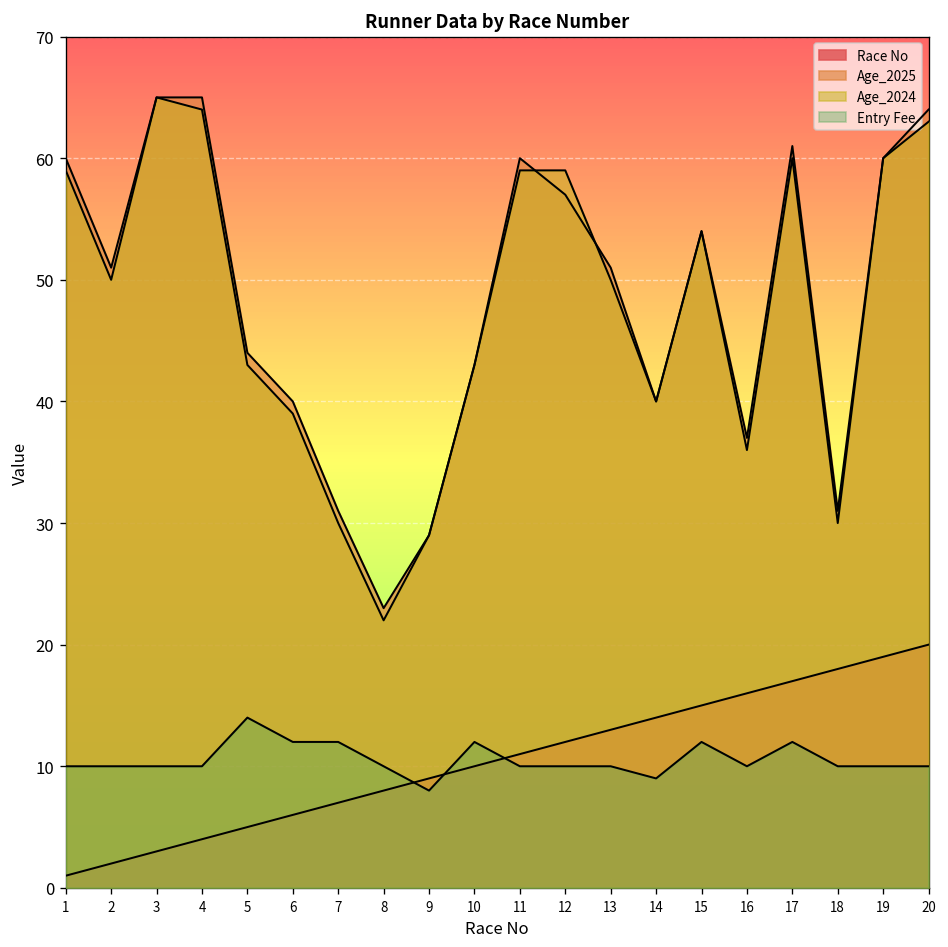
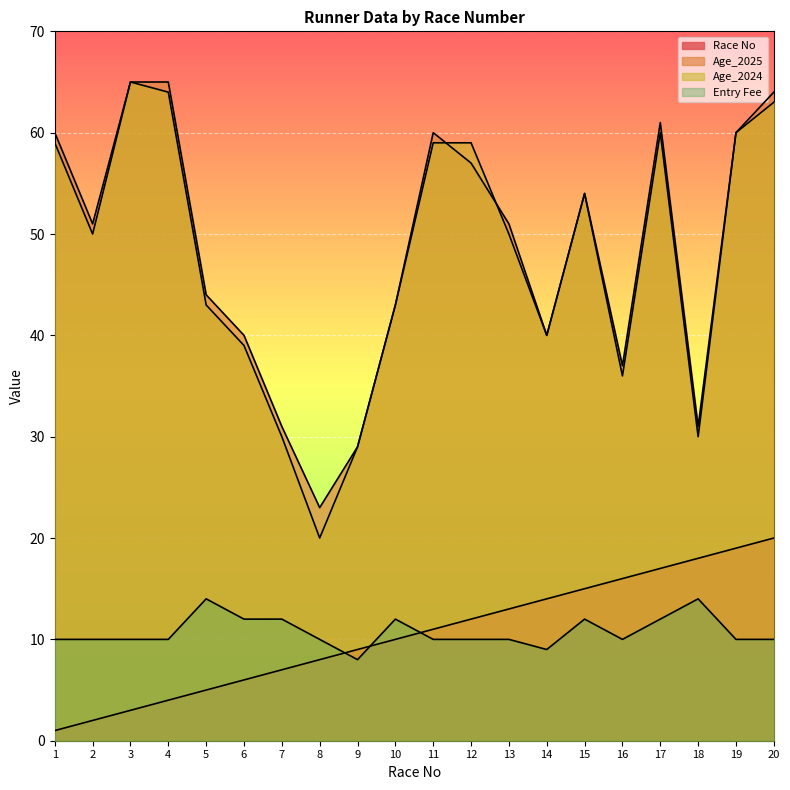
Age_2024, 8: 22 -> 20
Entry Fee, 18: 10 -> 14
